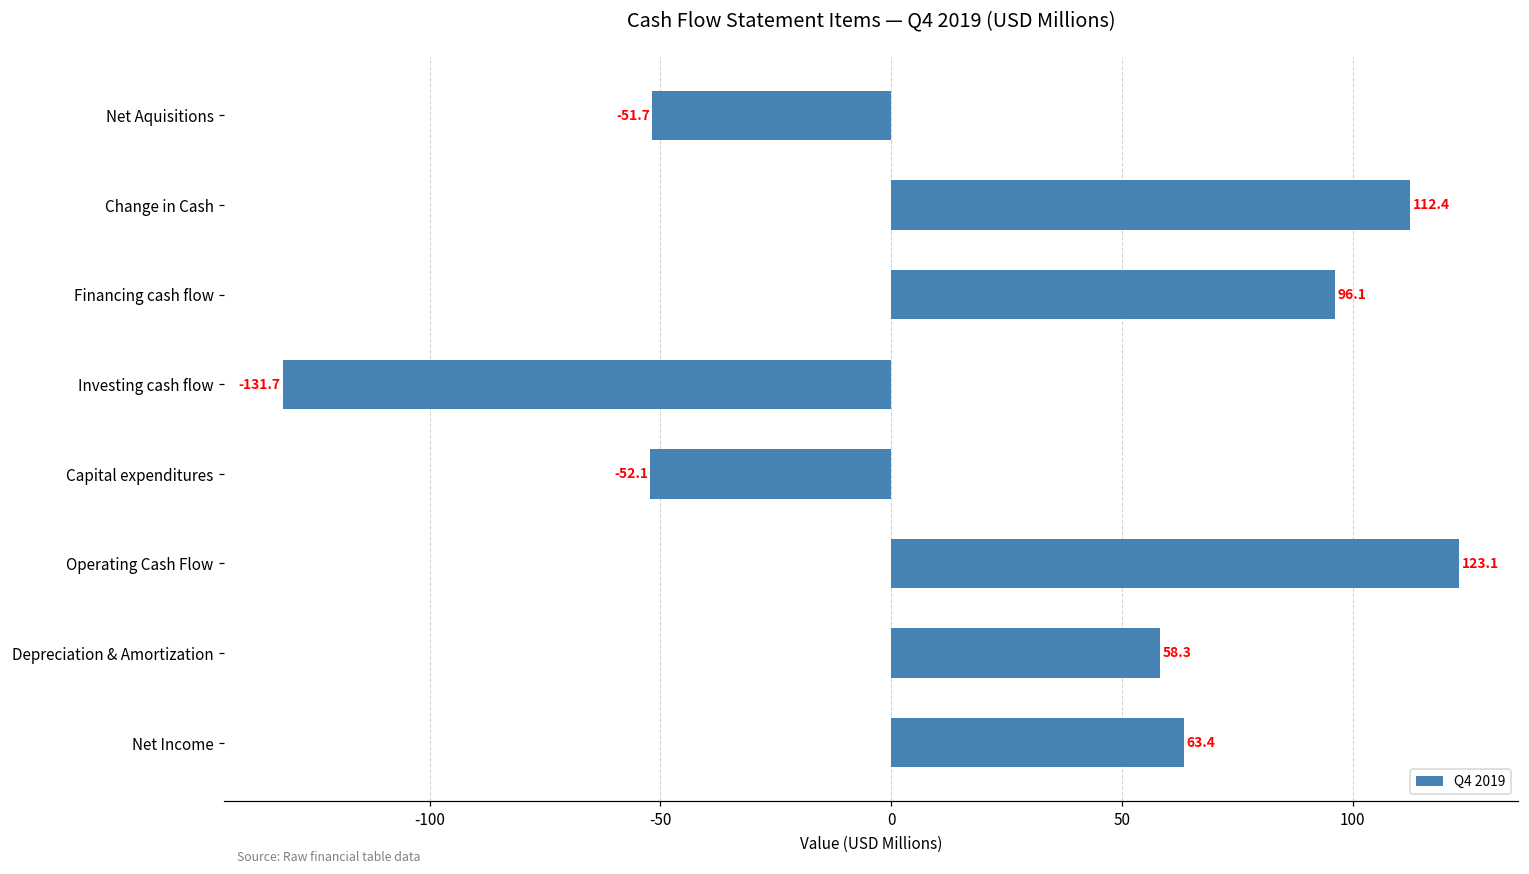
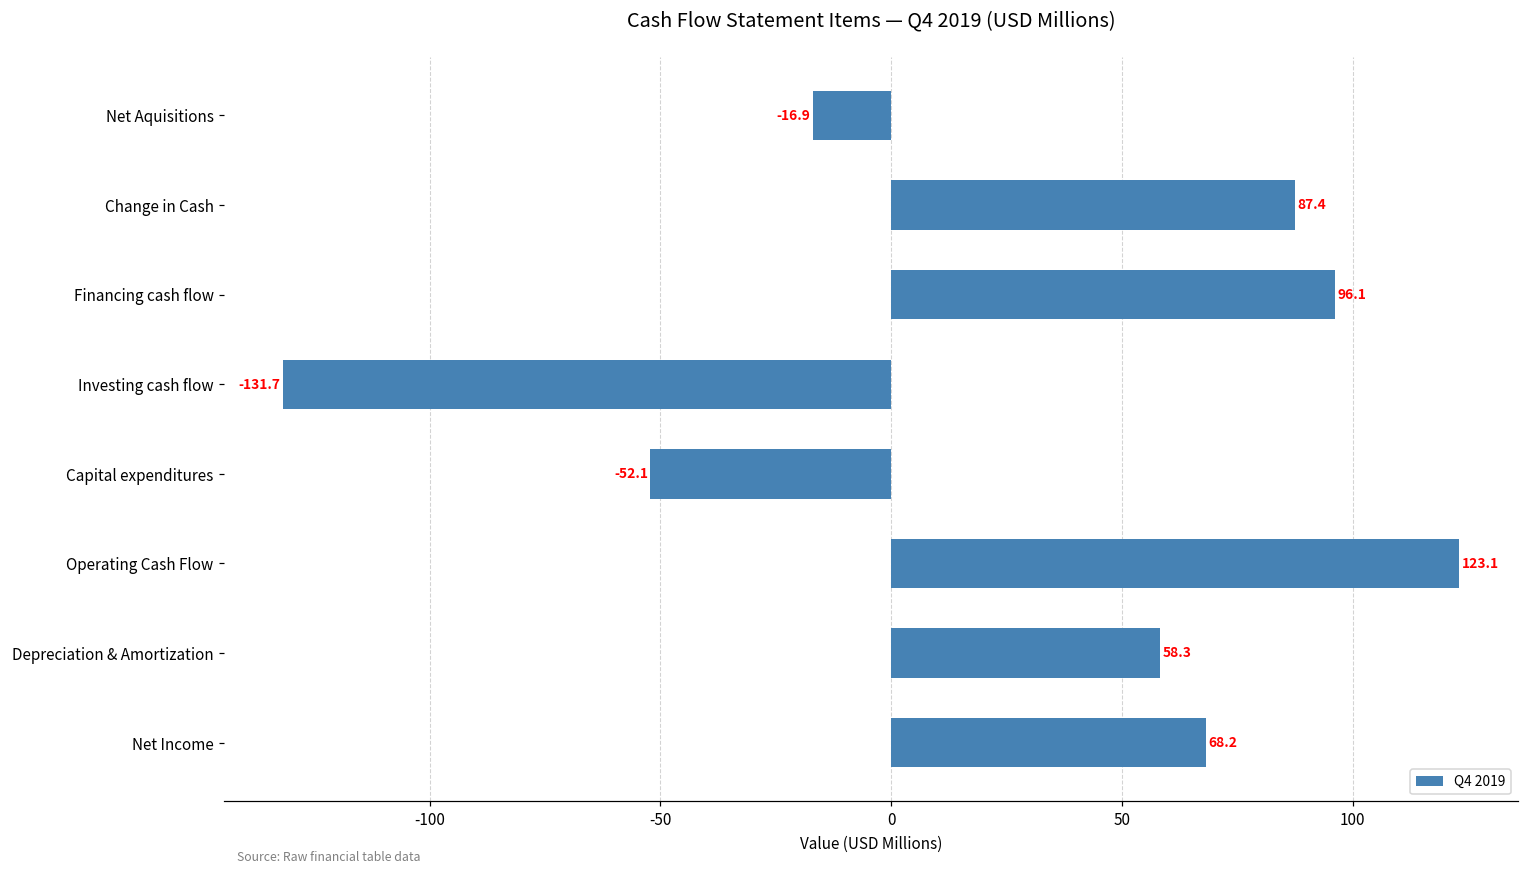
Net Aquisitions: -51.7 -> -16.9
Change in Cash: 112.4 -> 87.4
Net Income: 63.4 -> 68.2
